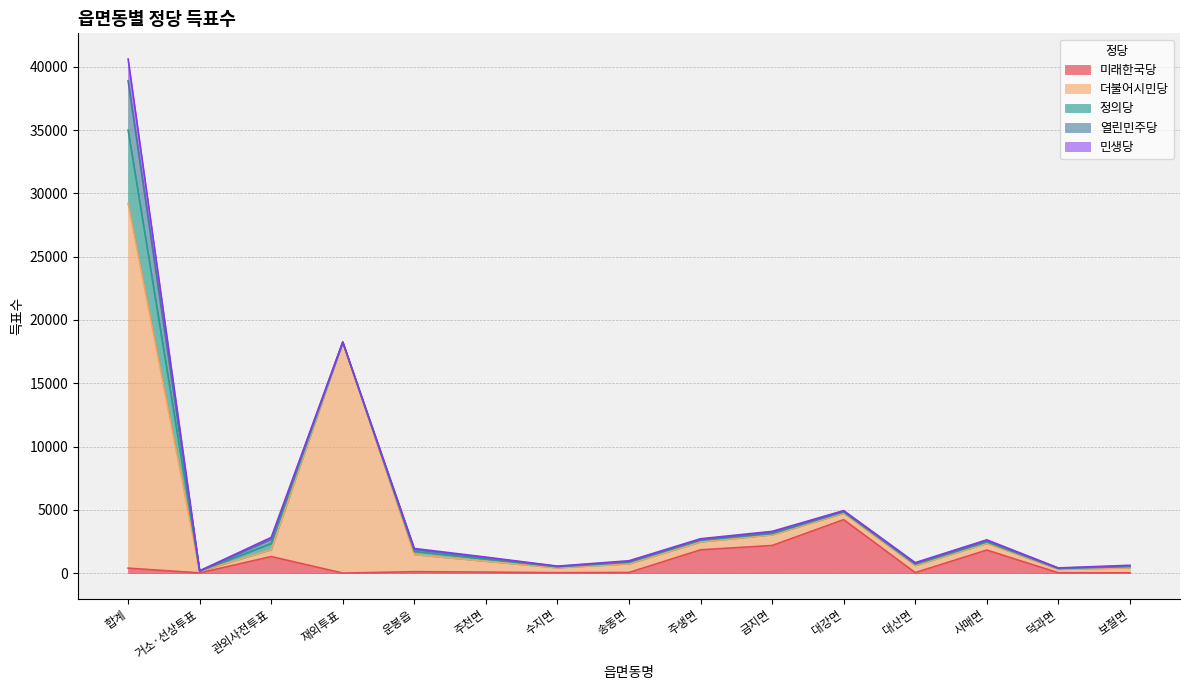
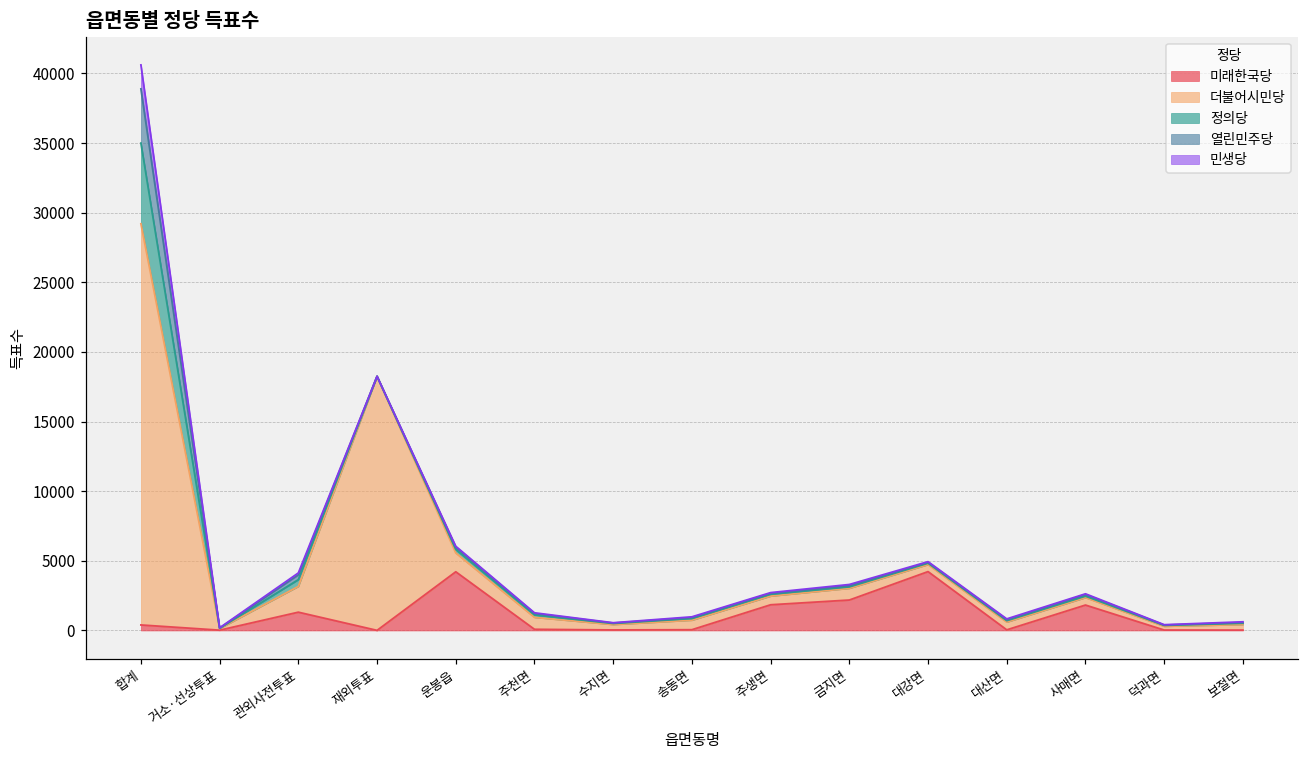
더불어시민당, 관외사전투표: 500 -> 1900
미래한국당, 운봉읍: 100 -> 4200
